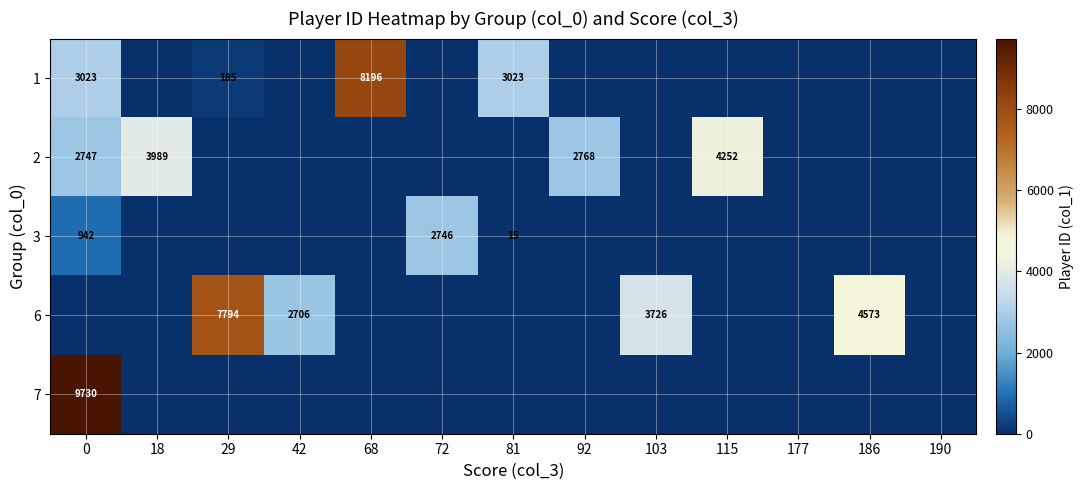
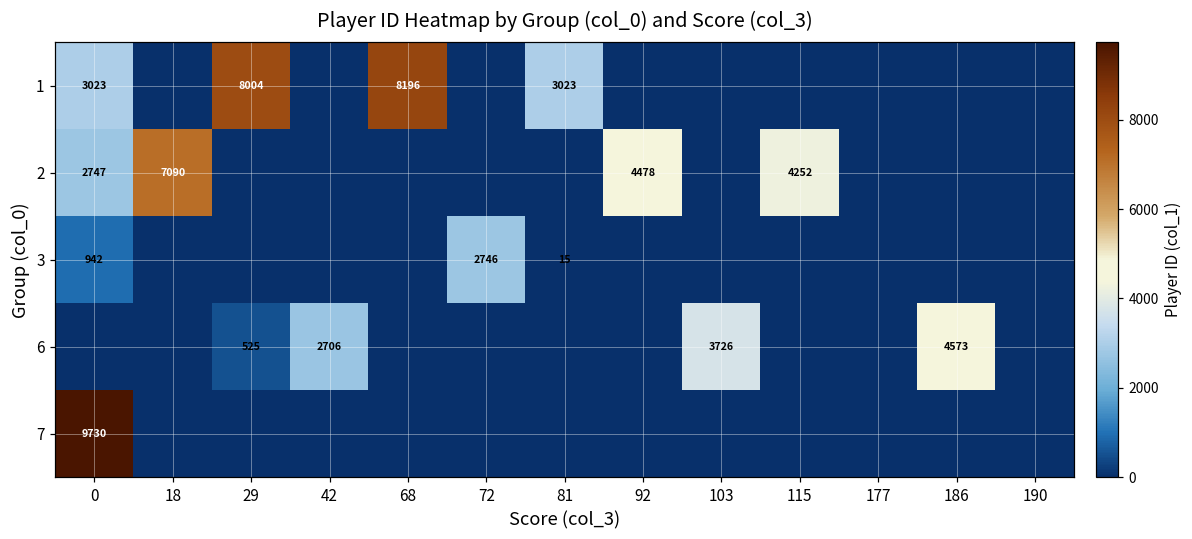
1, 29: 185 -> 8004
2, 18: 3989 -> 7090
2, 92: 2768 -> 4478
6, 29: 7794 -> 525
